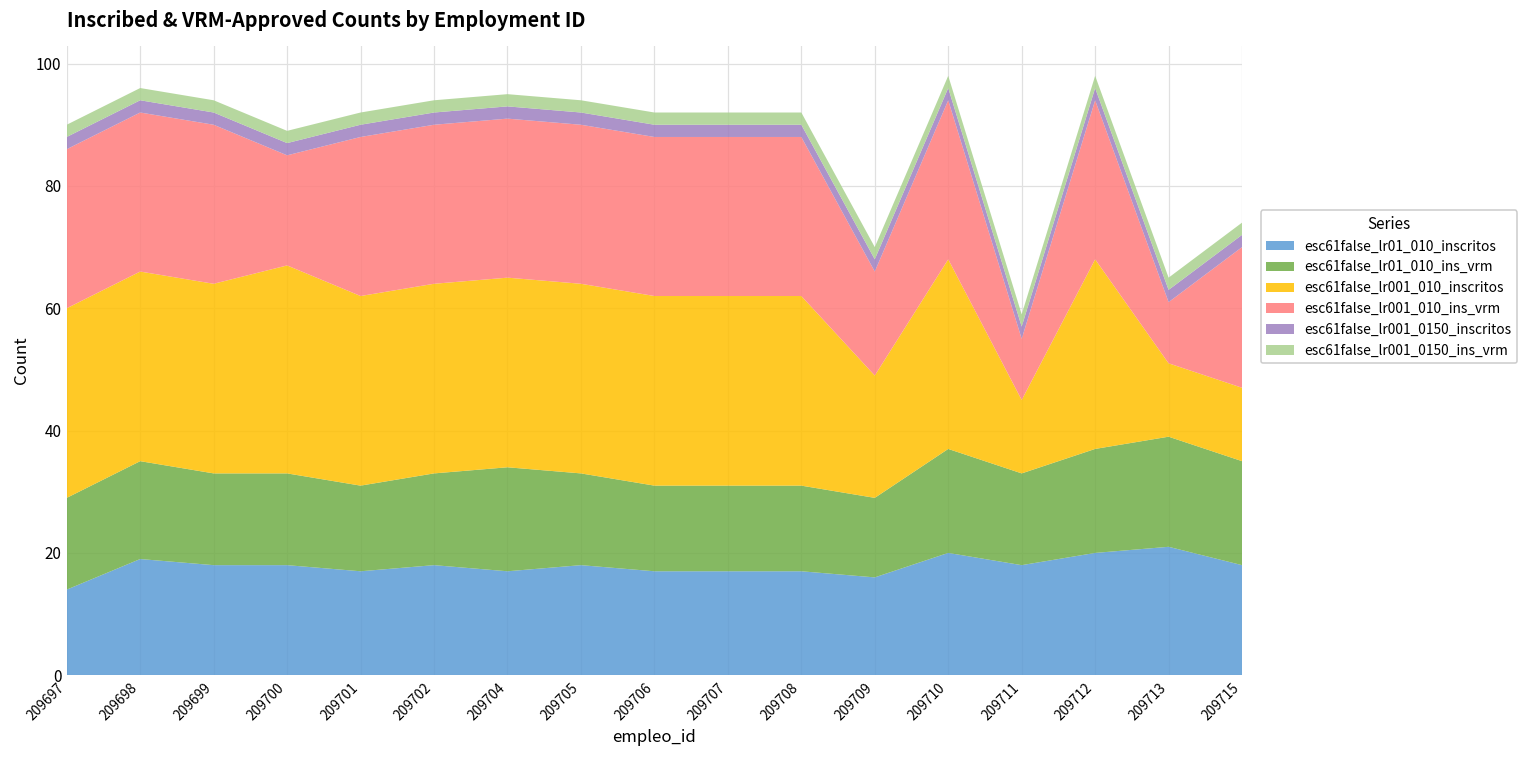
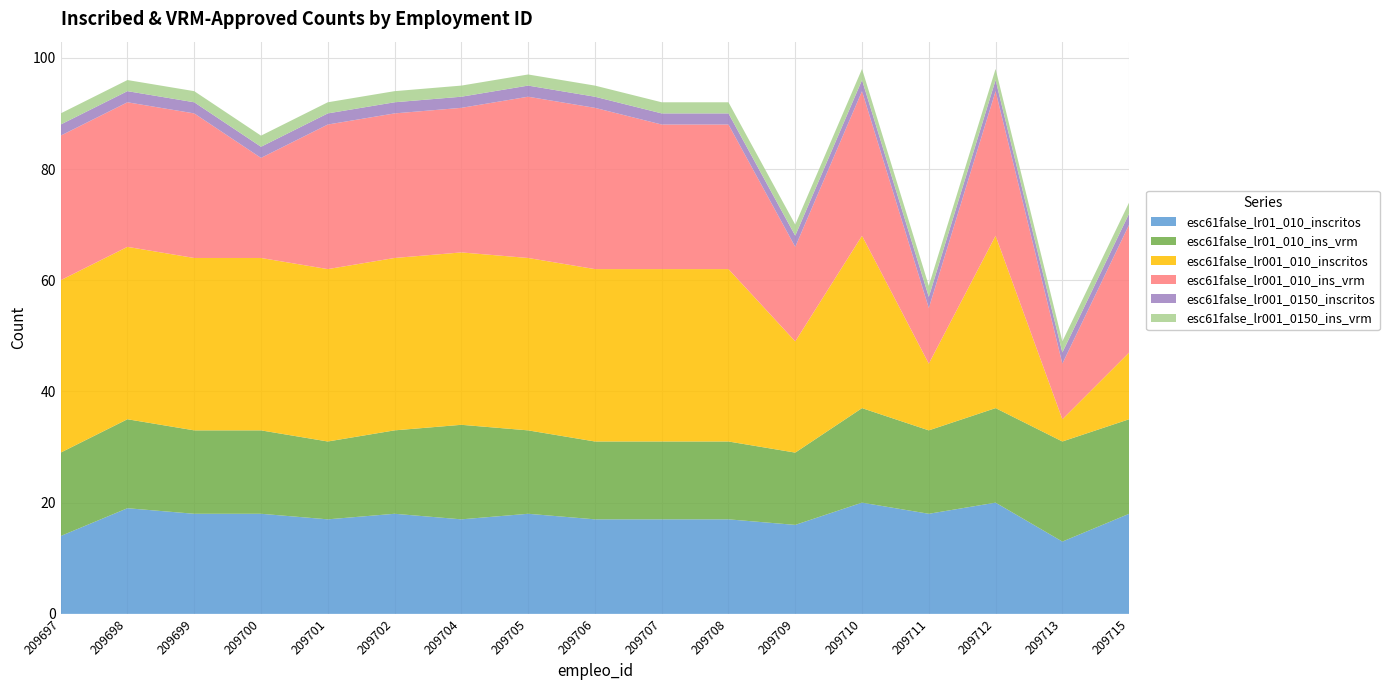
esc61false_lr001_010_inscritos, 209700: 34 -> 31
esc61false_lr001_010_ins_vrm, 209705: 26 -> 29
esc61false_lr001_010_ins_vrm, 209706: 26 -> 29
esc61false_lr01_010_inscritos, 209713: 21 -> 13
esc61false_lr001_010_inscritos, 209713: 12 -> 4
